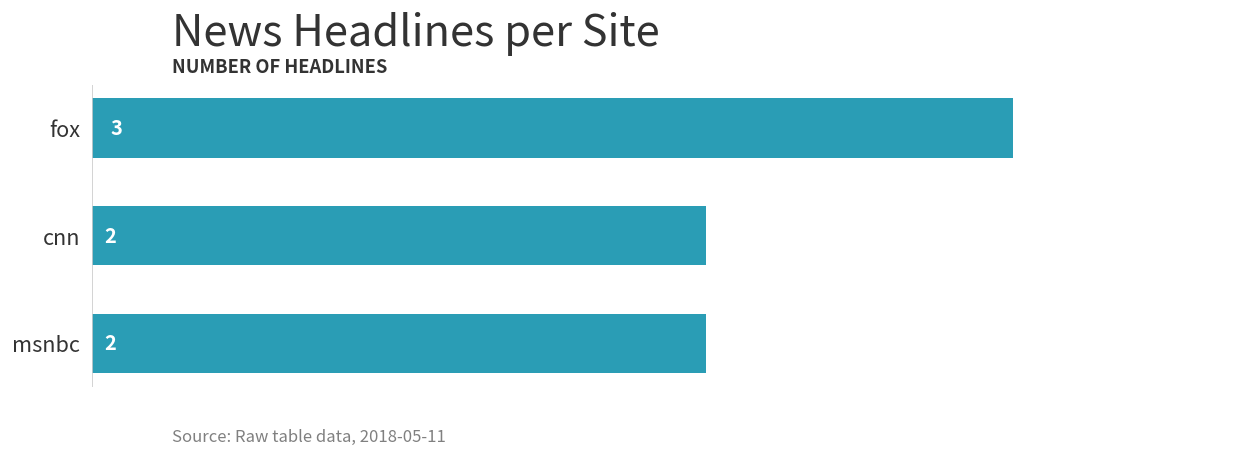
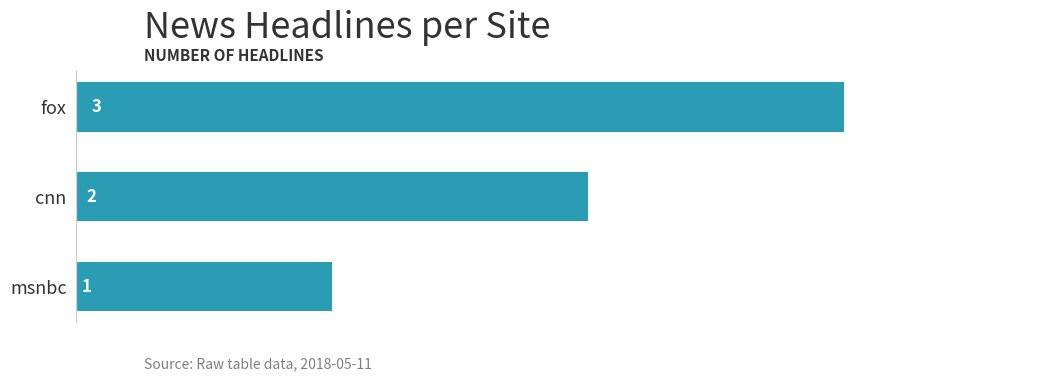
msnbc: 2 -> 1
